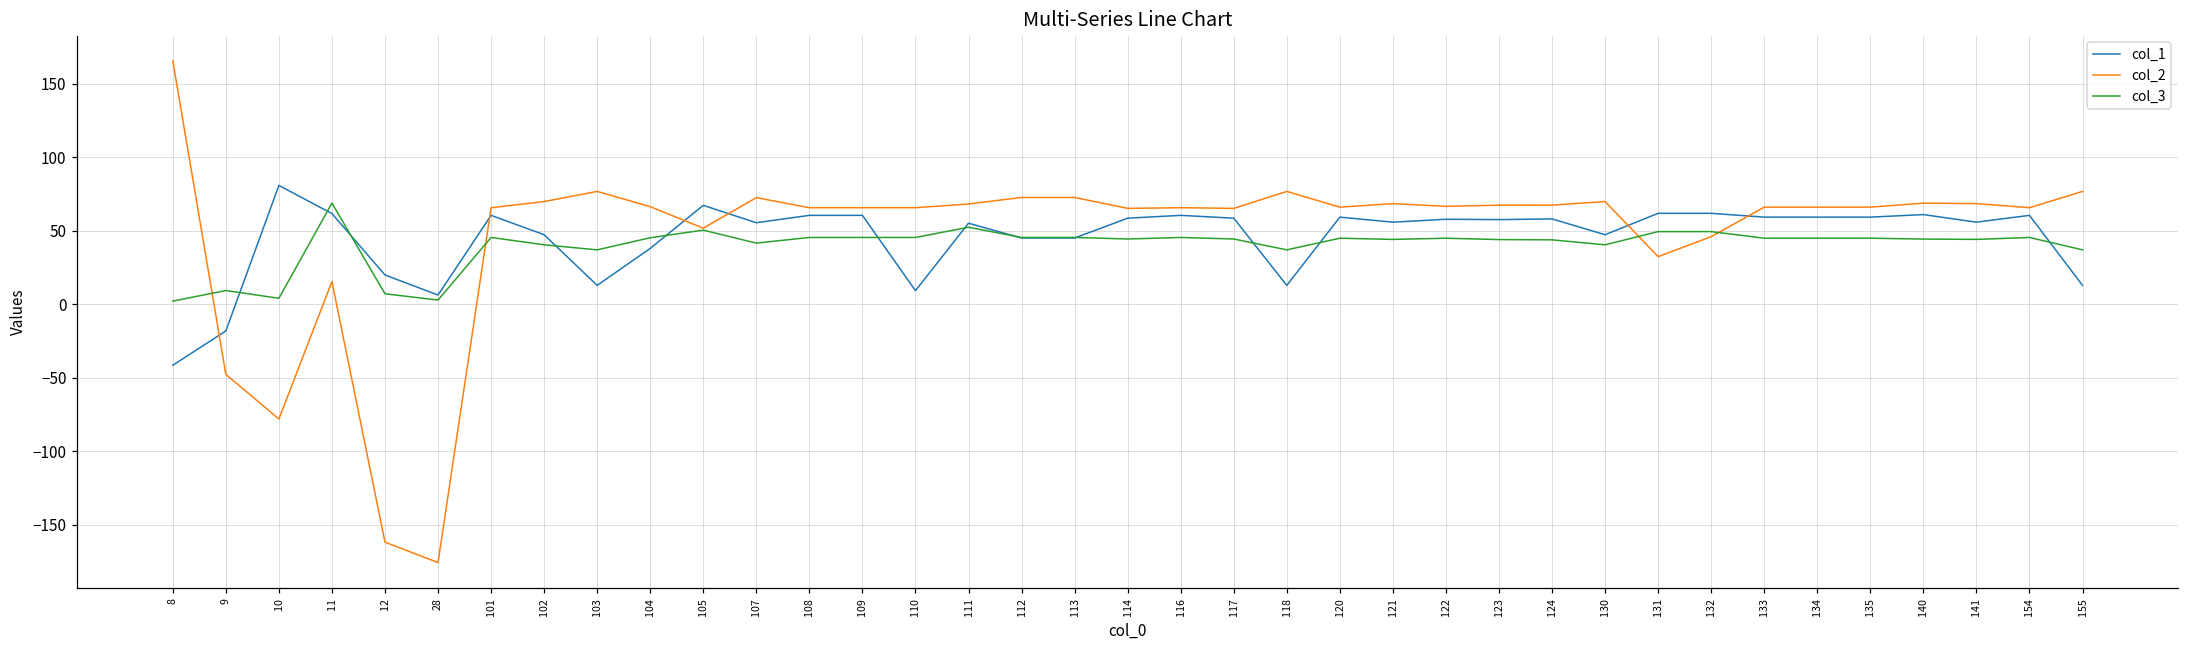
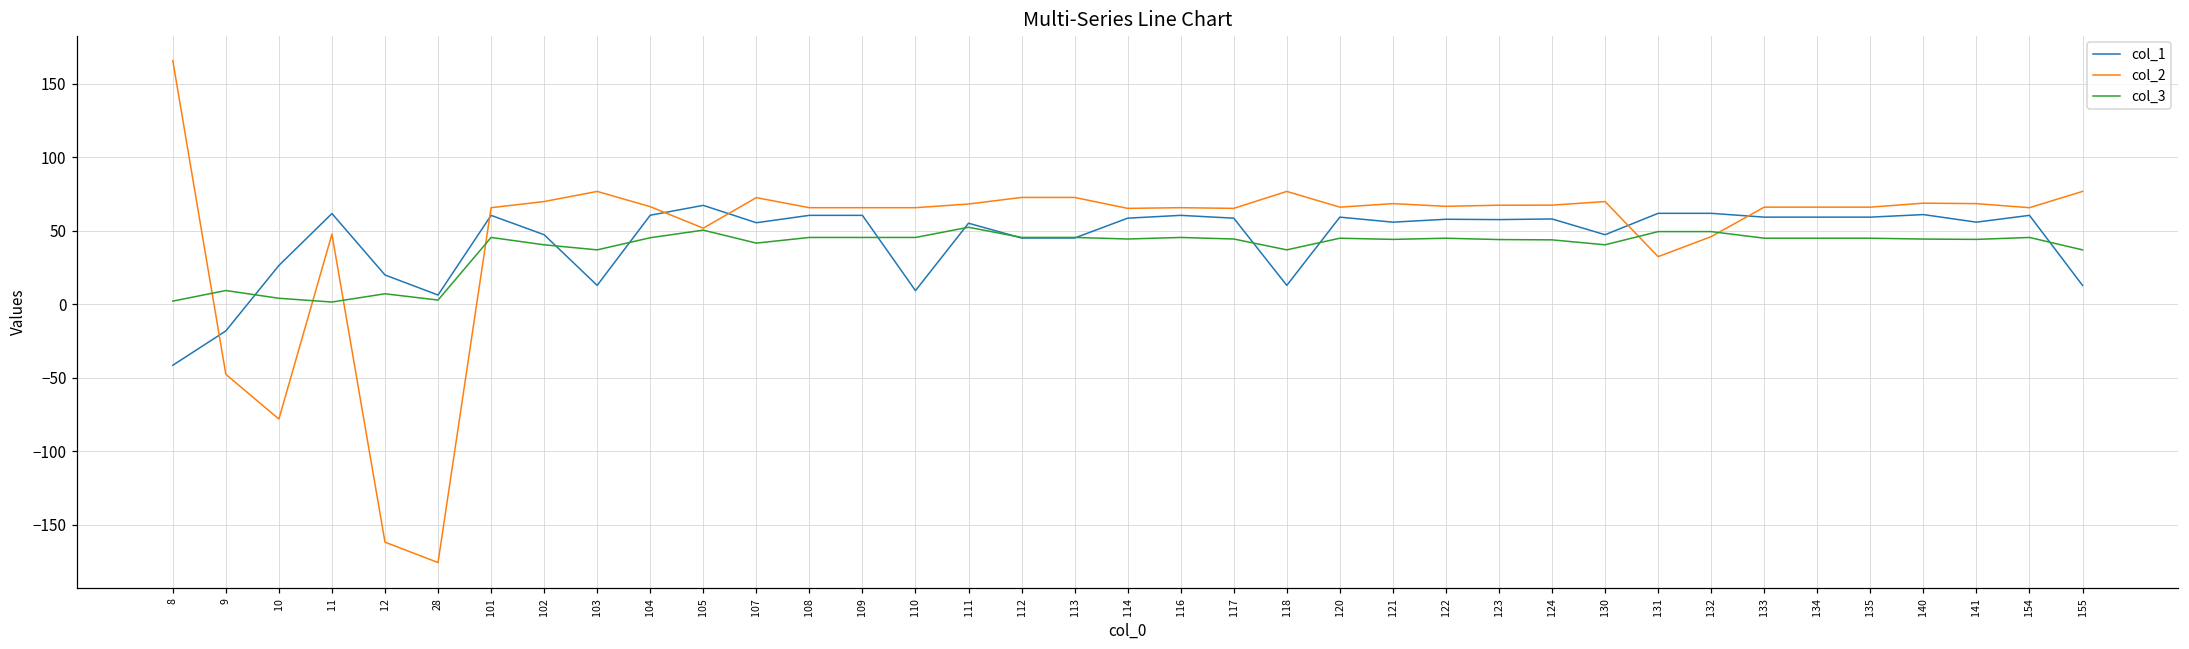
col_1, 10: 81 -> 26
col_2, 11: 15 -> 48
col_3, 11: 69 -> 2
col_1, 104: 38 -> 61
